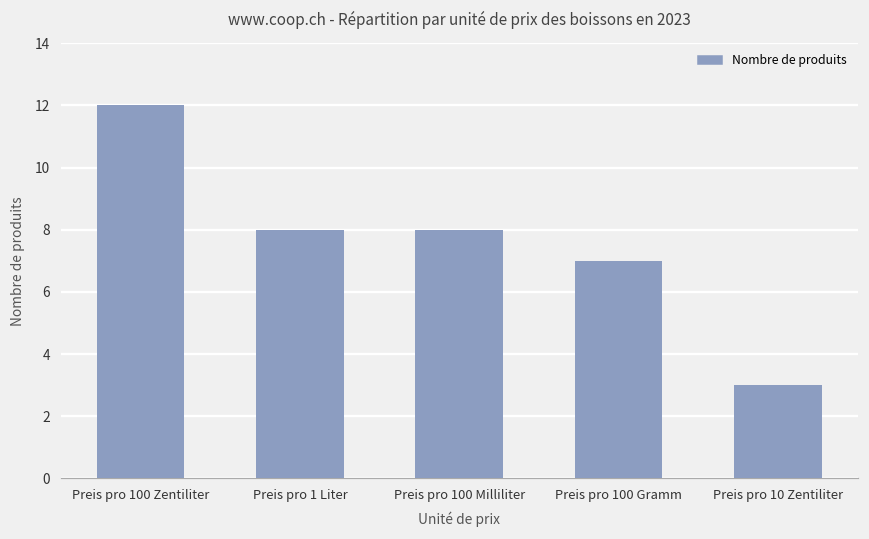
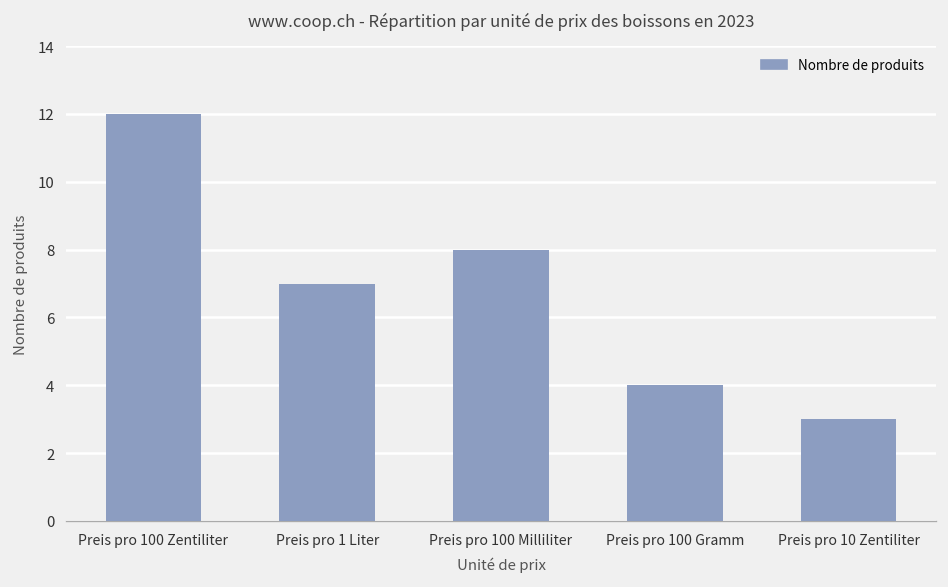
Preis pro 1 Liter: 8 -> 7
Preis pro 100 Gramm: 7 -> 4
